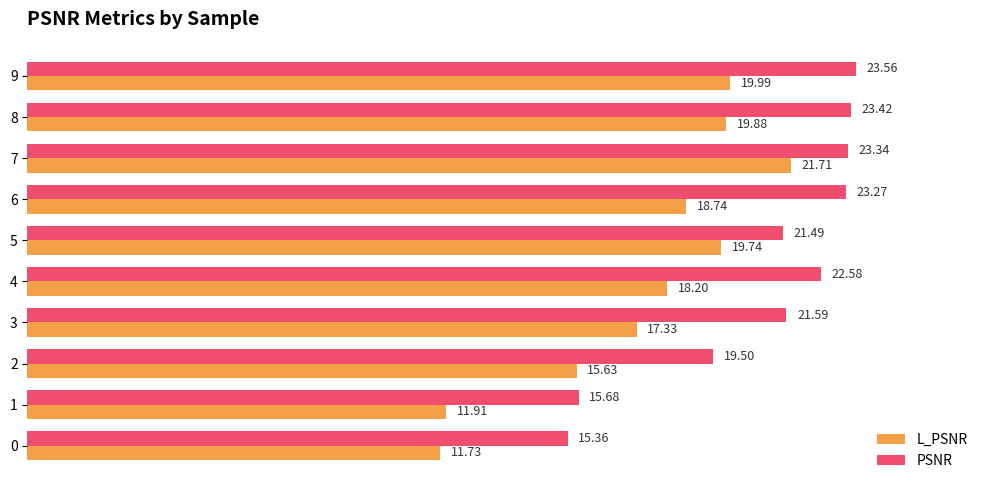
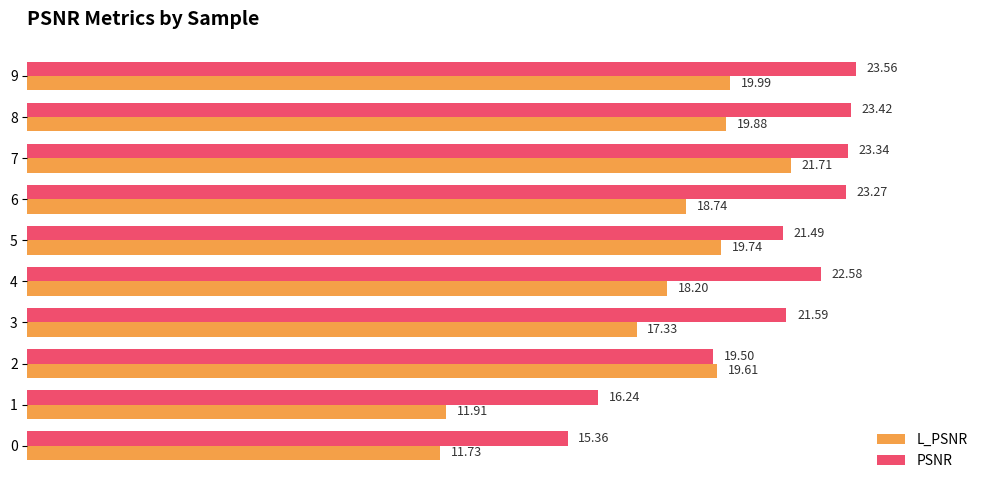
L_PSNR, 2: 15.63 -> 19.61
PSNR, 1: 15.68 -> 16.24
